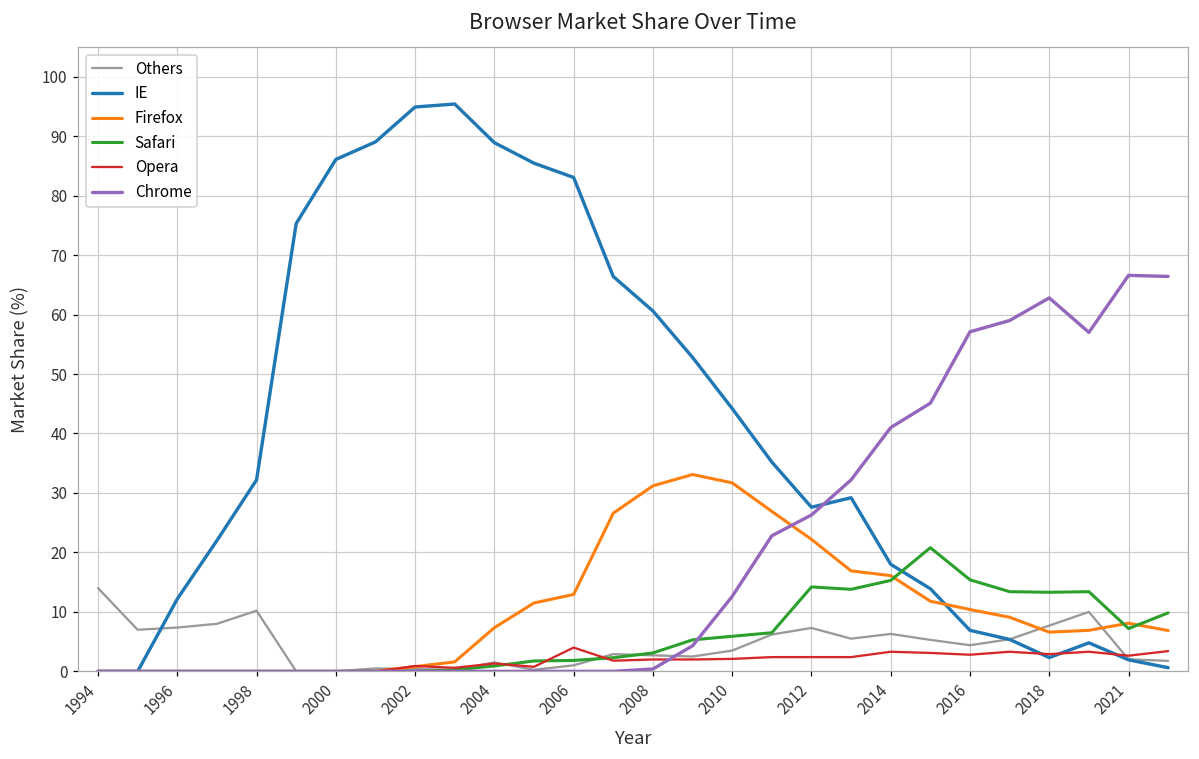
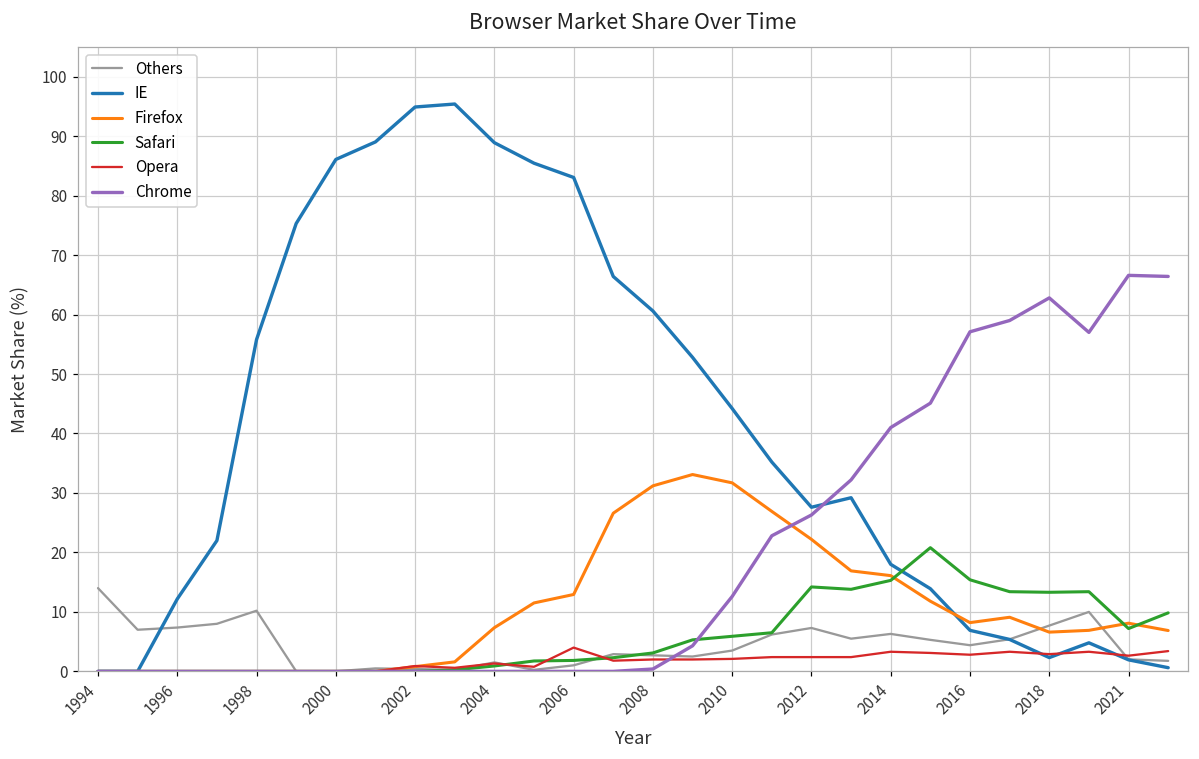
IE, 1998: 32 -> 56
Firefox, 2016: 10 -> 8
